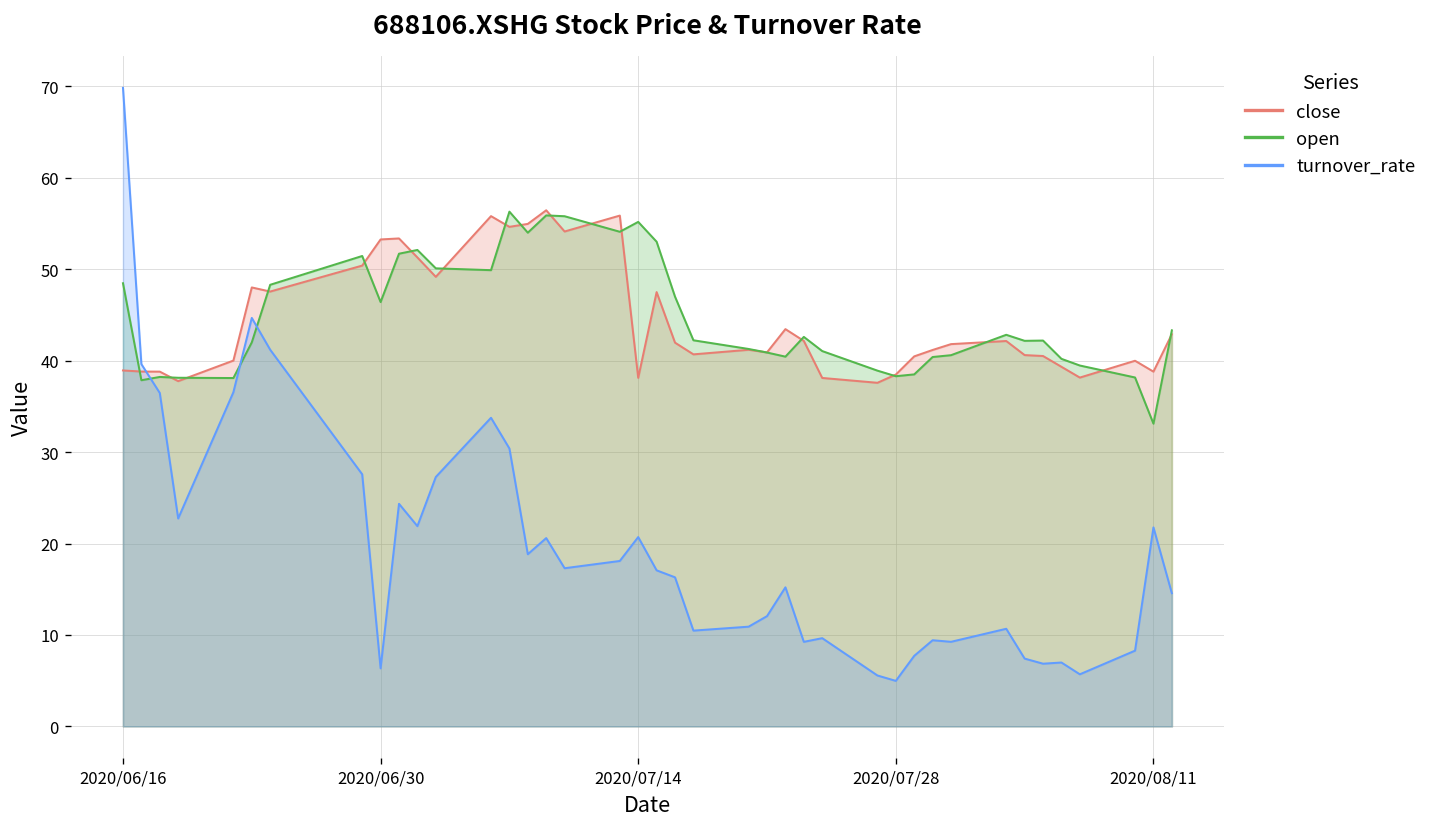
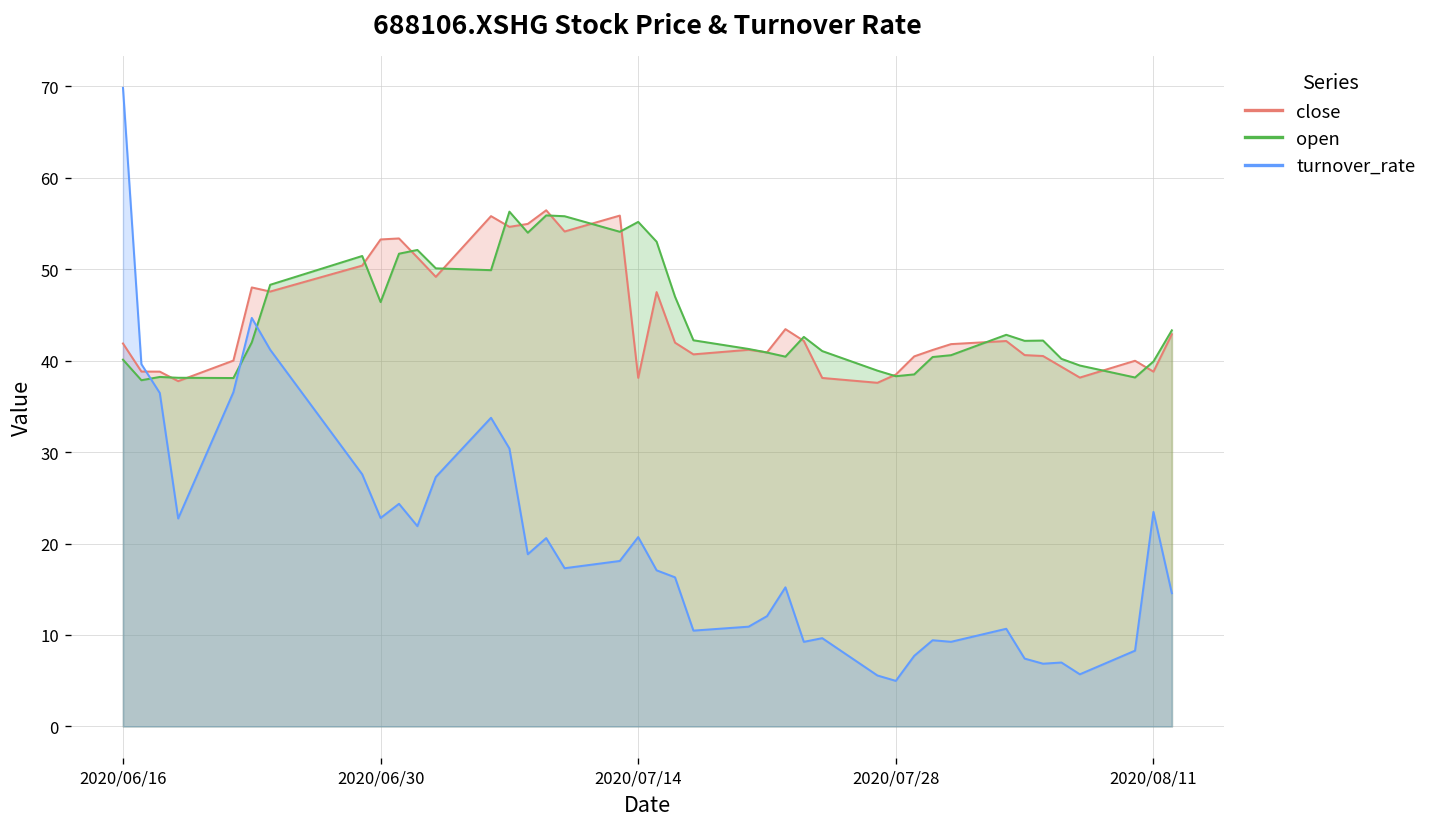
close, 2020/06/16: 39 -> 42
open, 2020/06/16: 48 -> 40
turnover_rate, 2020/06/30: 6 -> 23
open, 2020/08/11: 33 -> 40
turnover_rate, 2020/08/11: 22 -> 23
